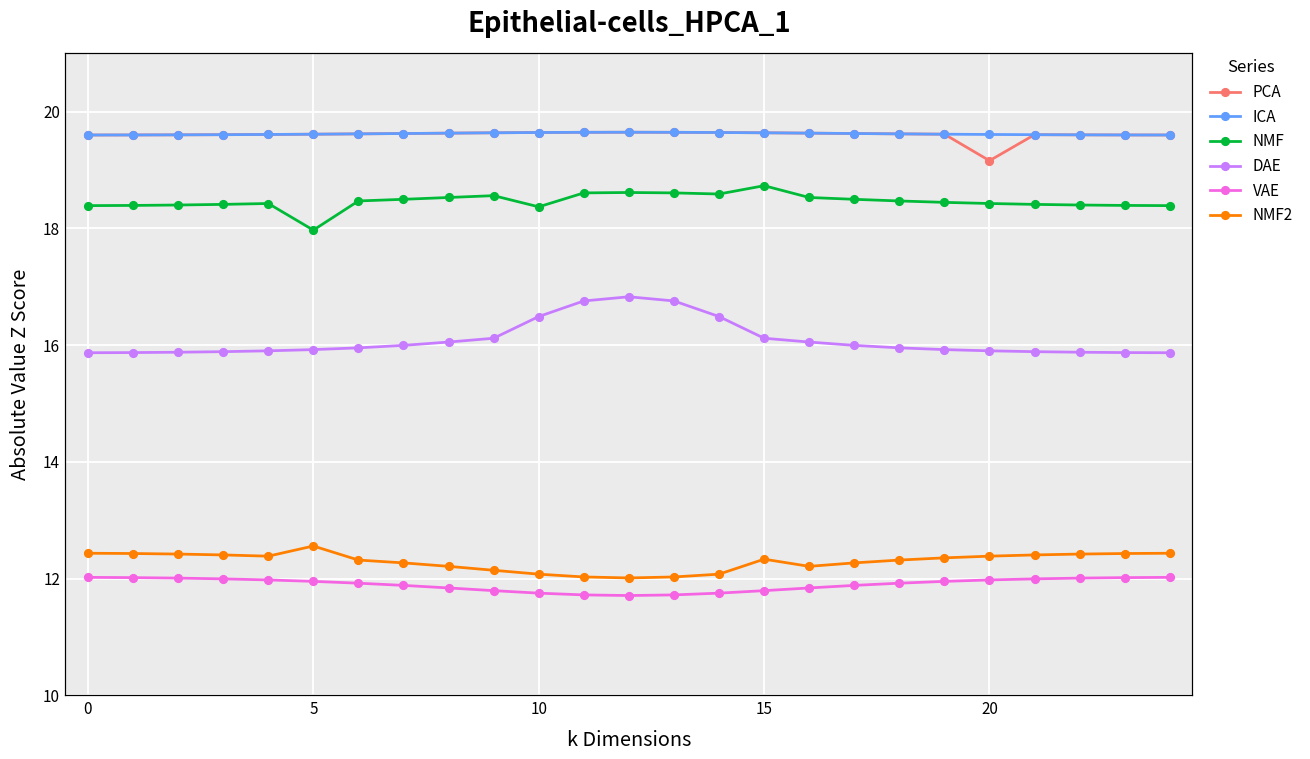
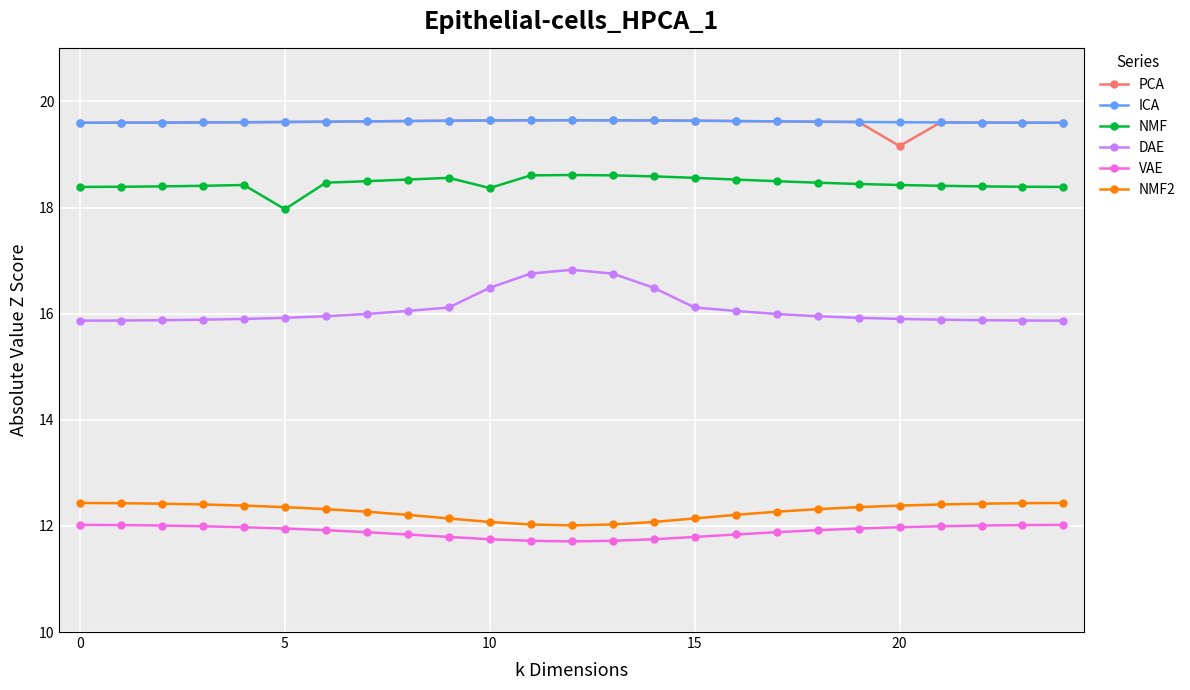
NMF2, 5: 12.6 -> 12.4
NMF, 15: 18.7 -> 18.6
NMF2, 15: 12.3 -> 12.1
